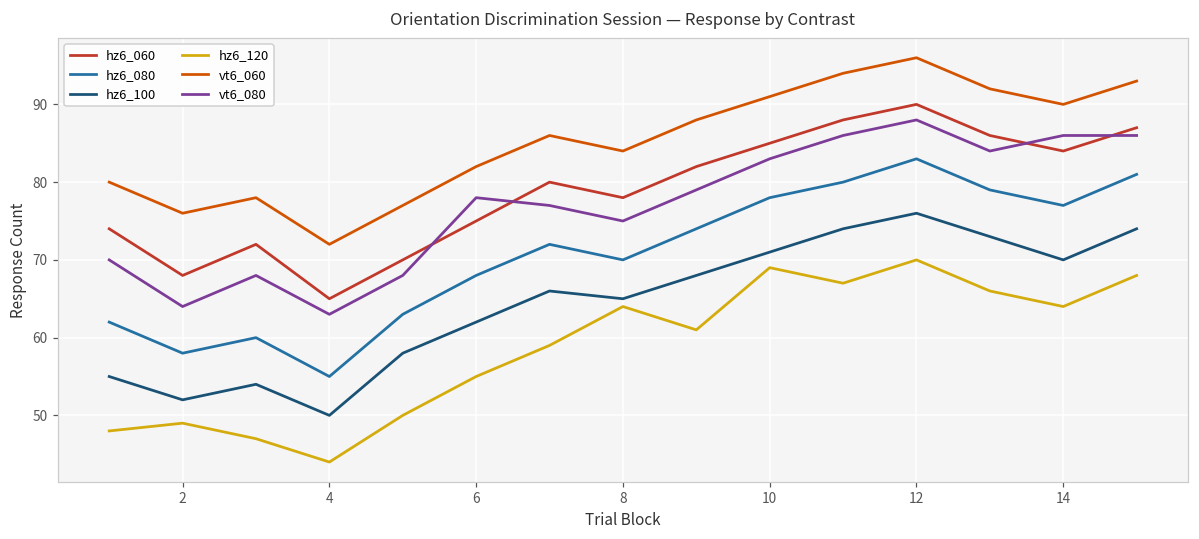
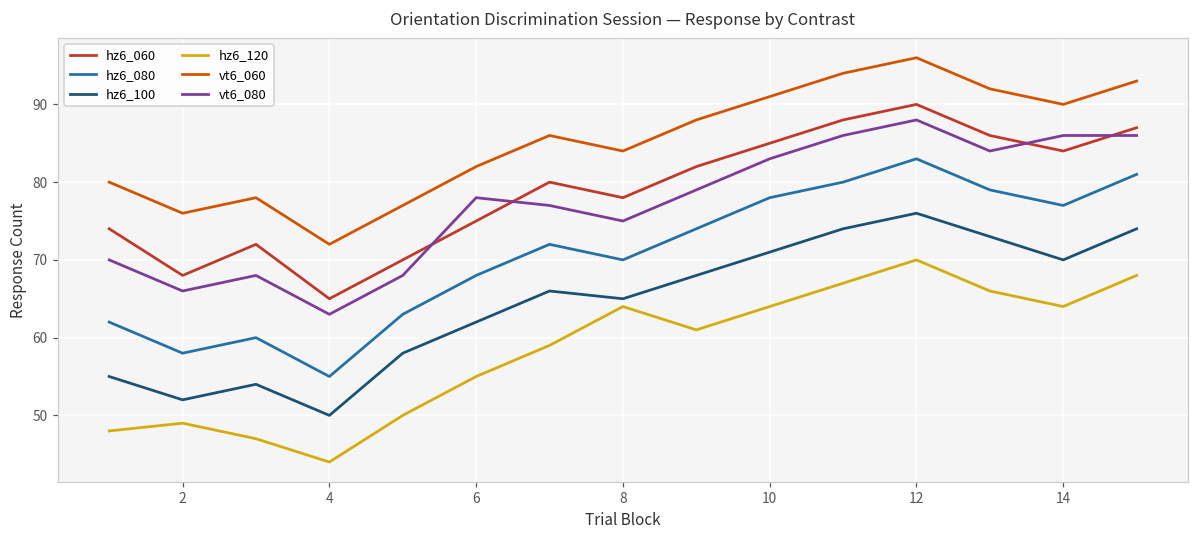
vt6_080, 2: 64 -> 66
hz6_120, 10: 69 -> 64
